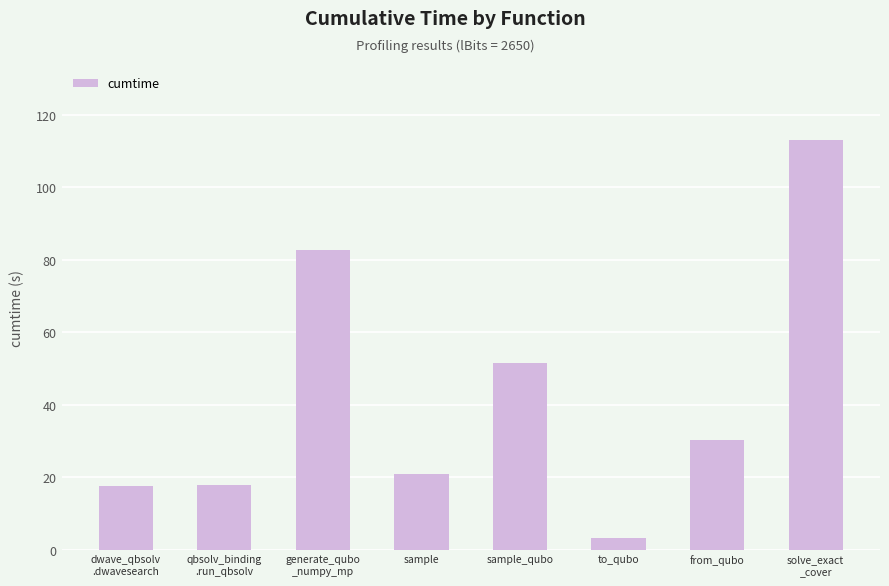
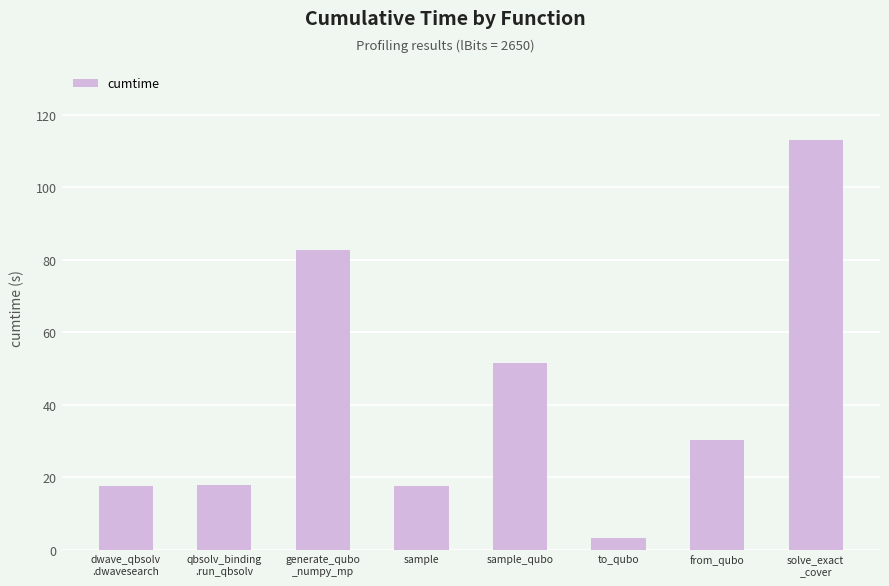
sample: 21 -> 18
